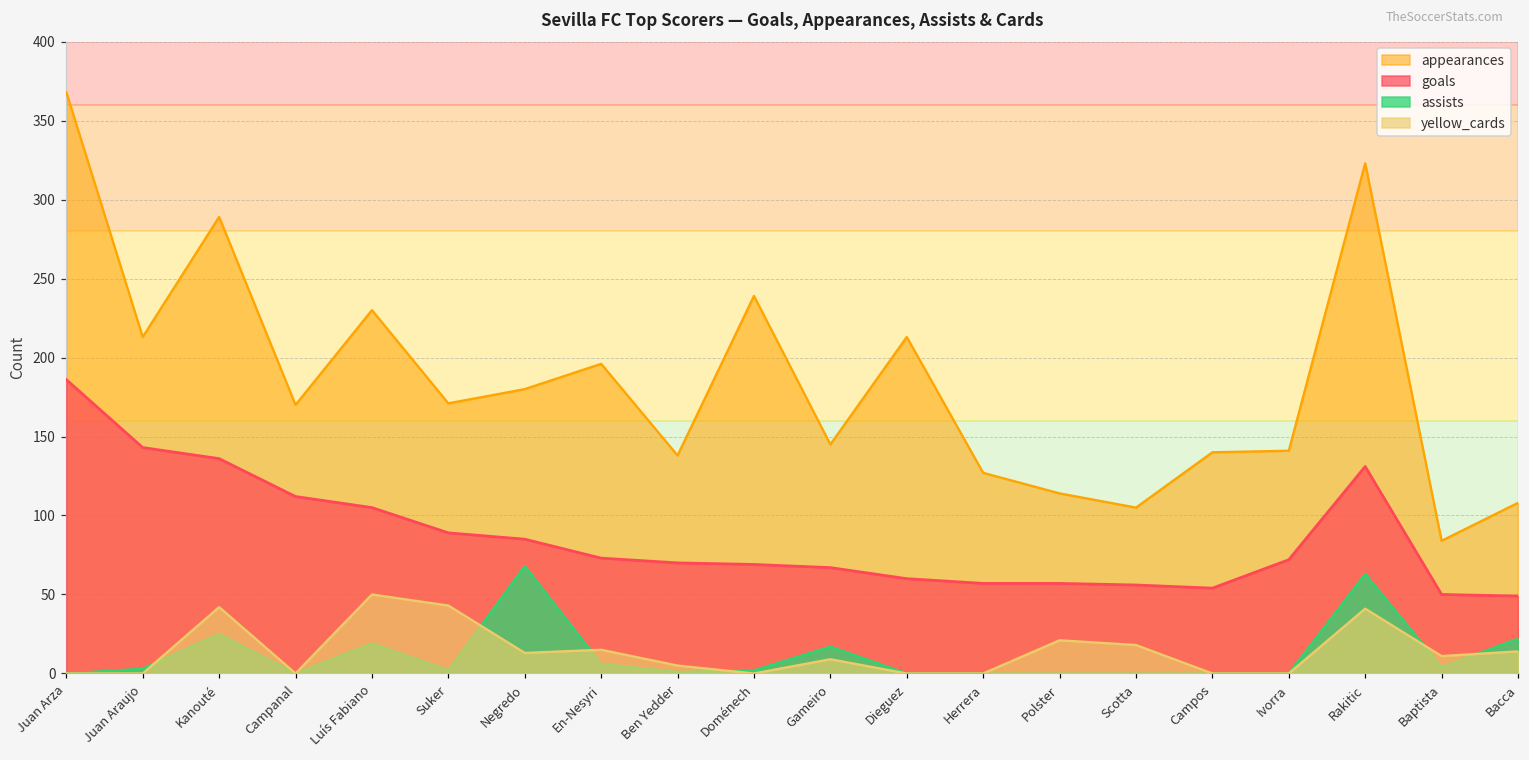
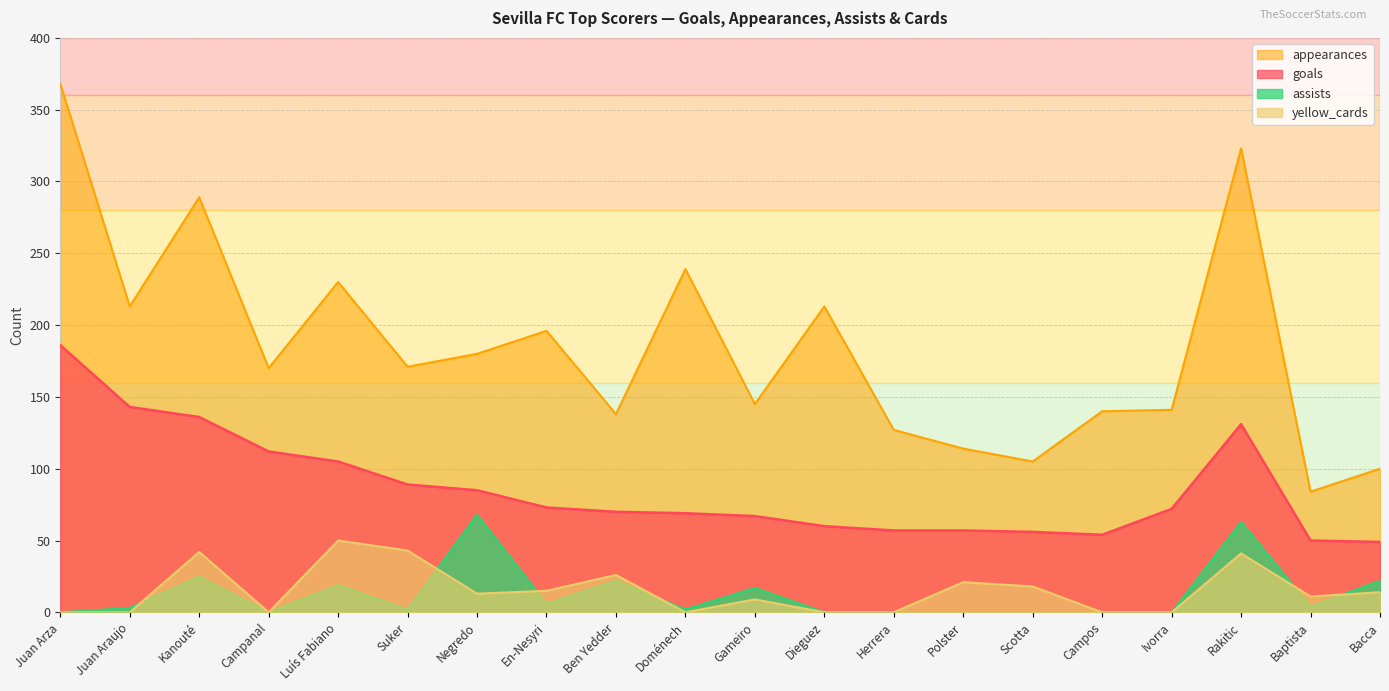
assists, Ben Yedder: 1 -> 22
yellow_cards, Ben Yedder: 5 -> 26
appearances, Bacca: 108 -> 100
